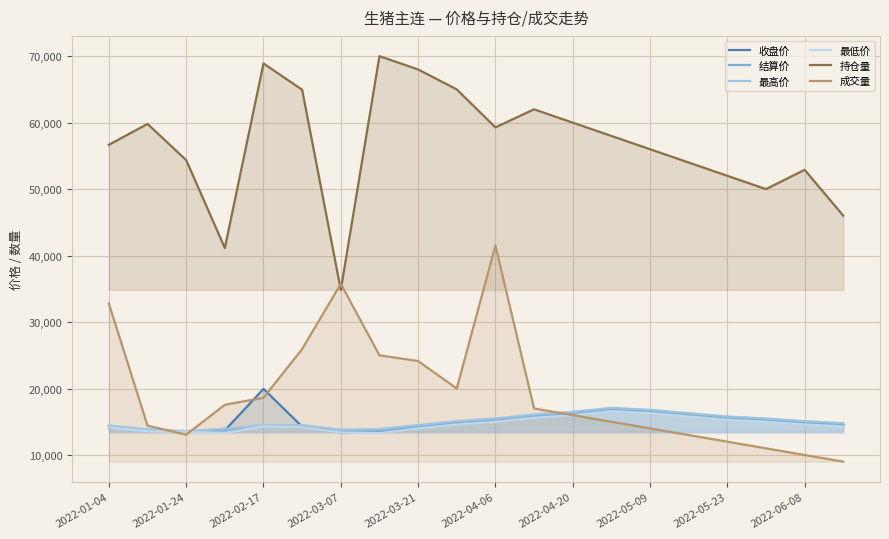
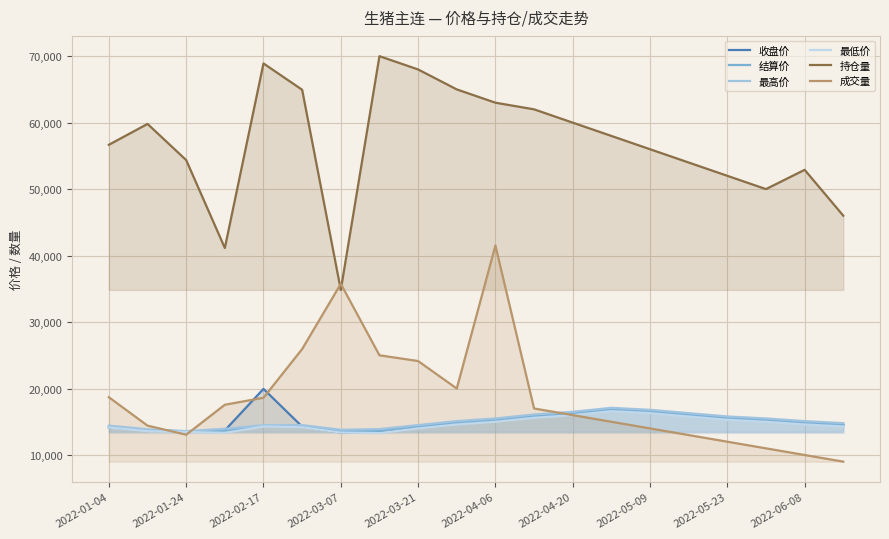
成交量, 2022-01-04: 33,000 -> 19,000
持仓量, 2022-04-06: 59,000 -> 63,000
